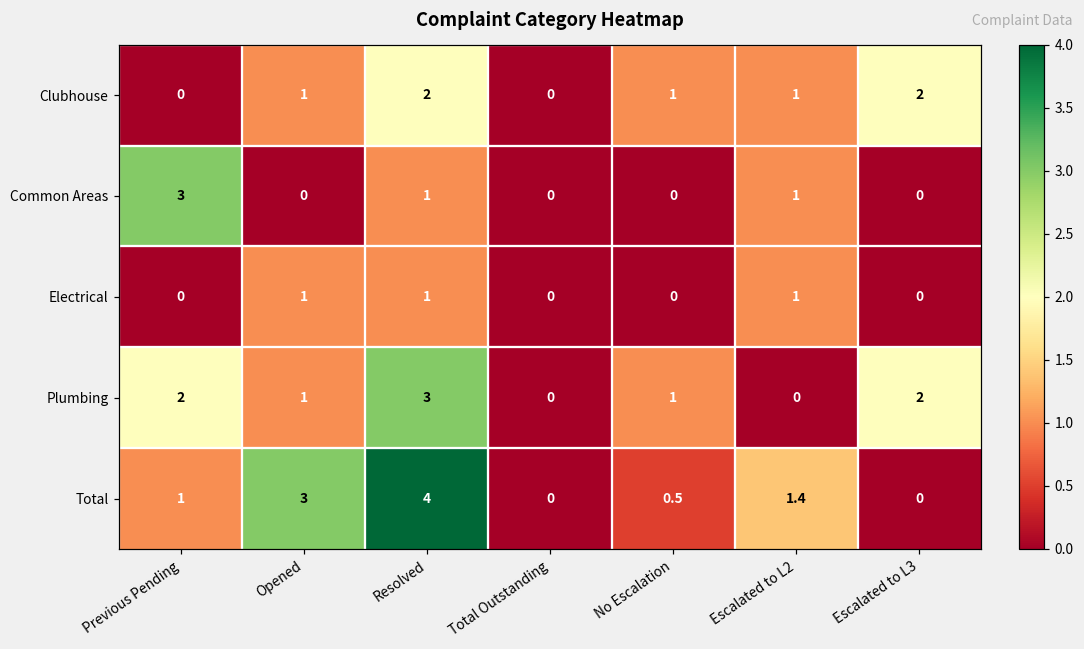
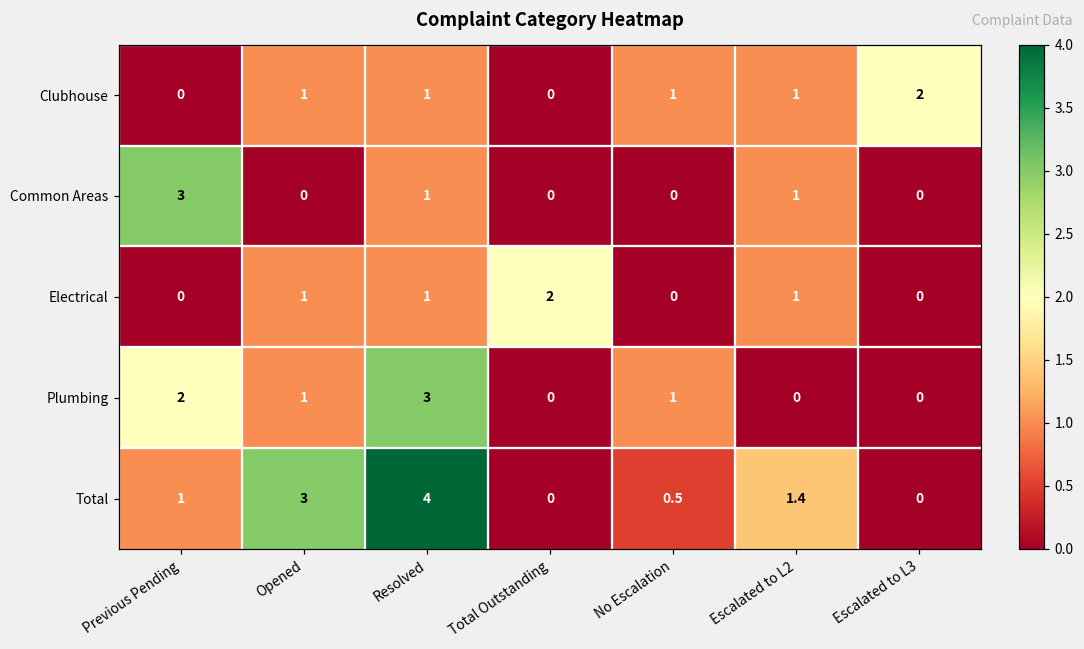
Clubhouse, Resolved: 2 -> 1
Electrical, Total Outstanding: 0 -> 2
Plumbing, Escalated to L3: 2 -> 0
